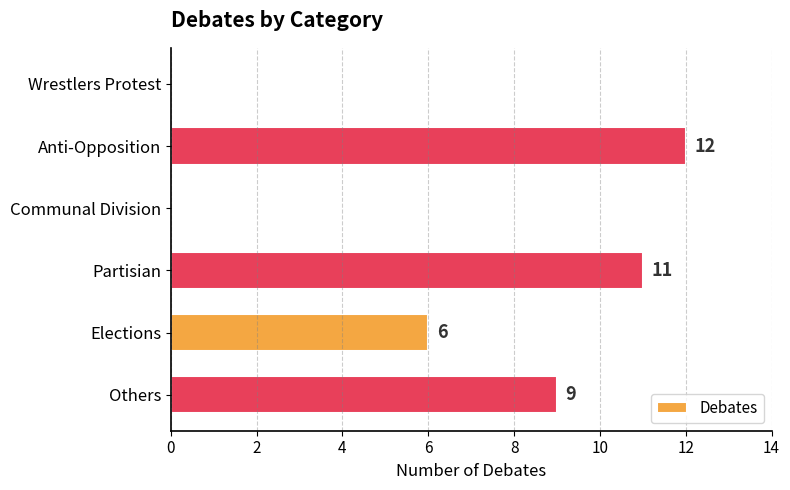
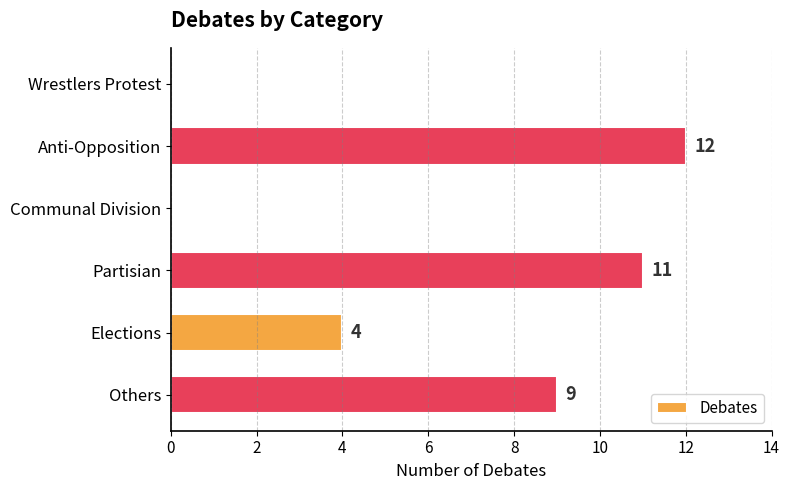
Elections: 6 -> 4
